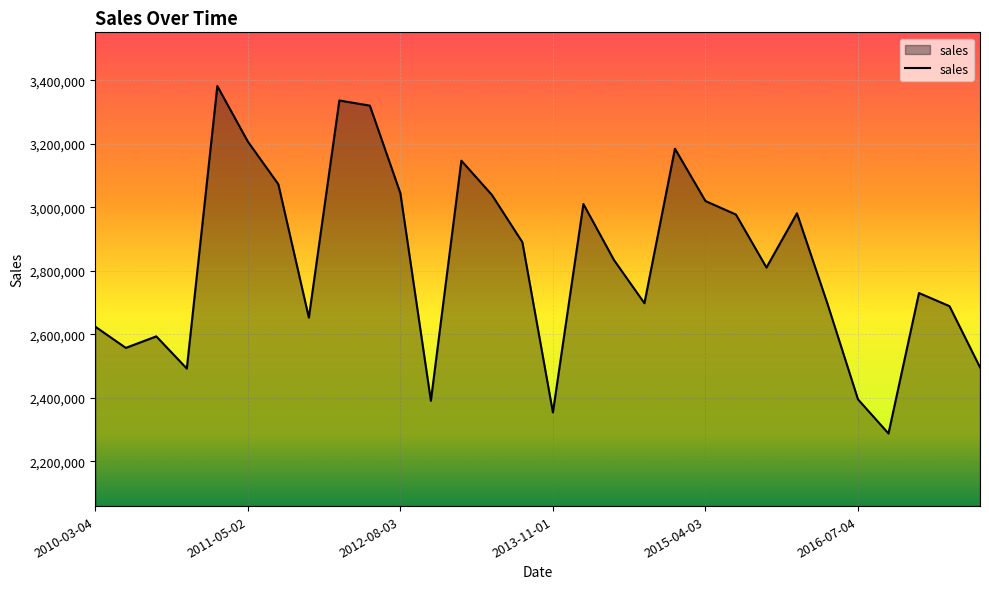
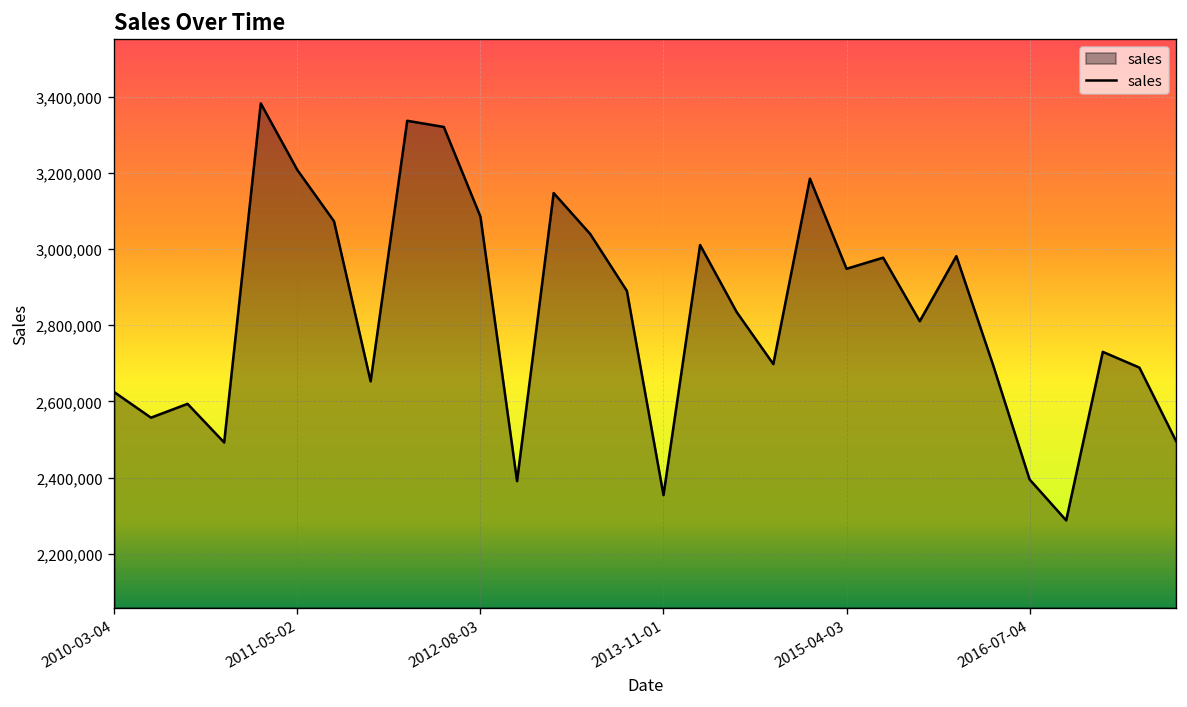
2012-08-03: 3,040,000 -> 3,090,000
2015-04-03: 3,020,000 -> 2,950,000
